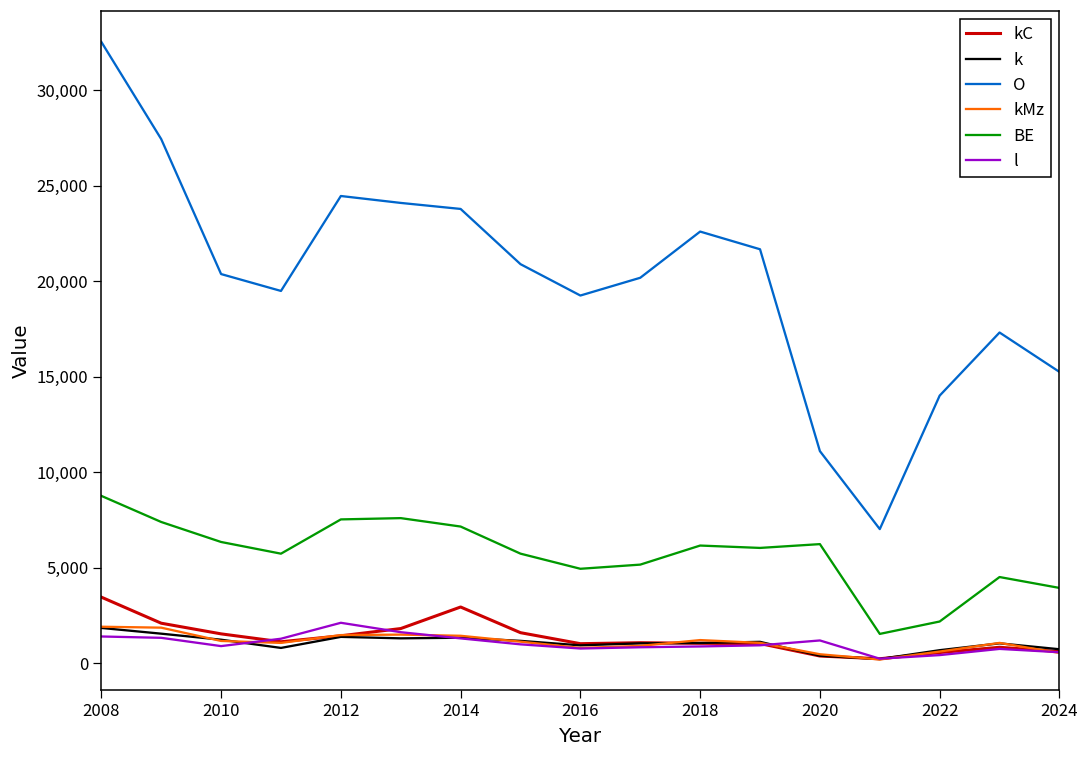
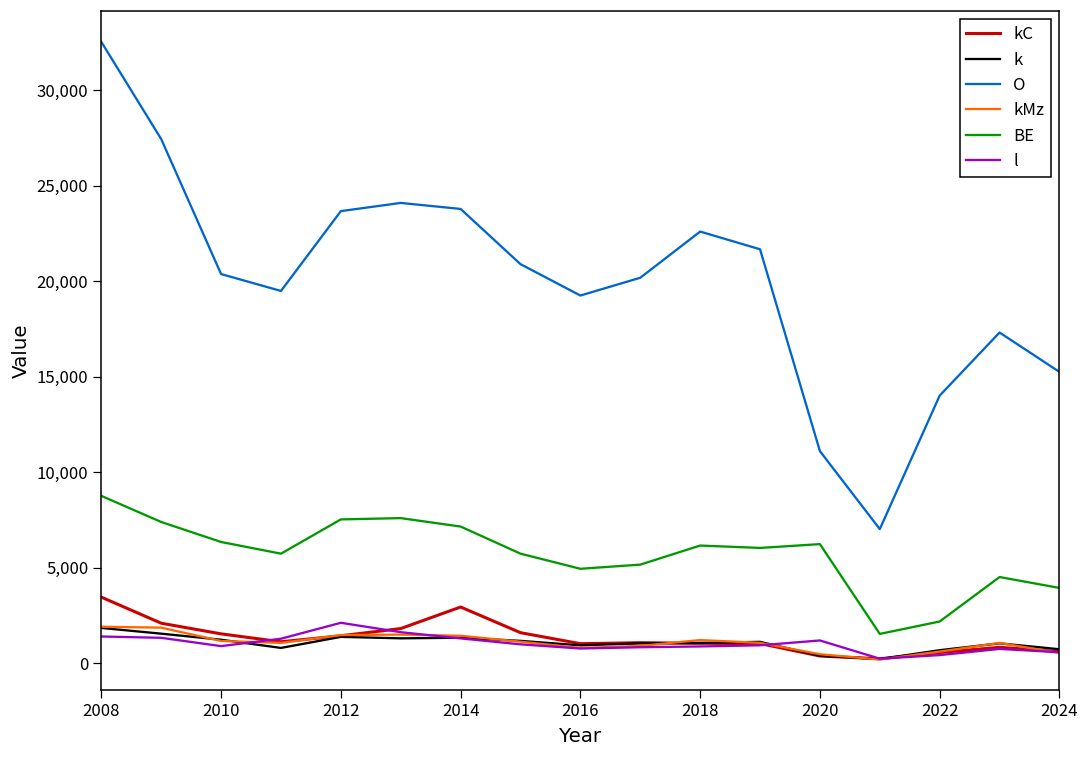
O, 2012: 24,500 -> 23,700
